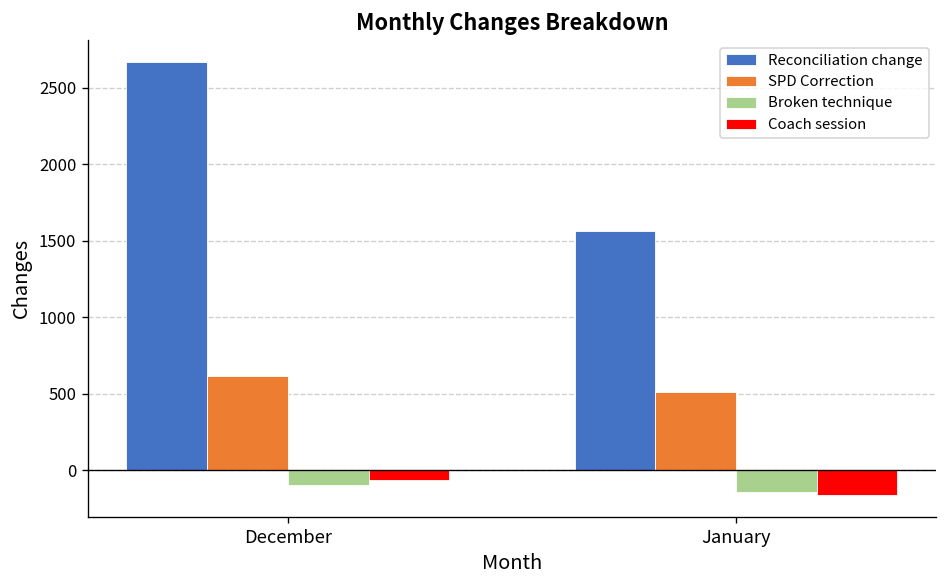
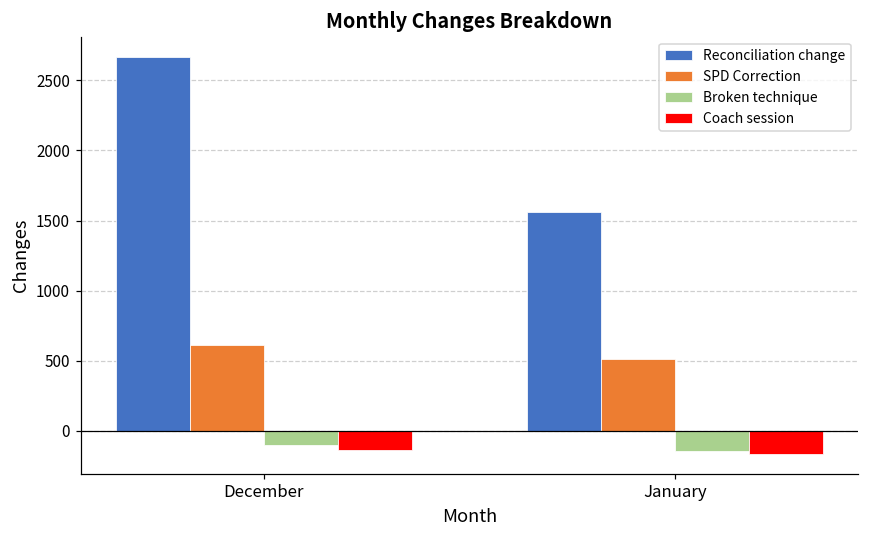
Coach session, December: -70 -> -140
